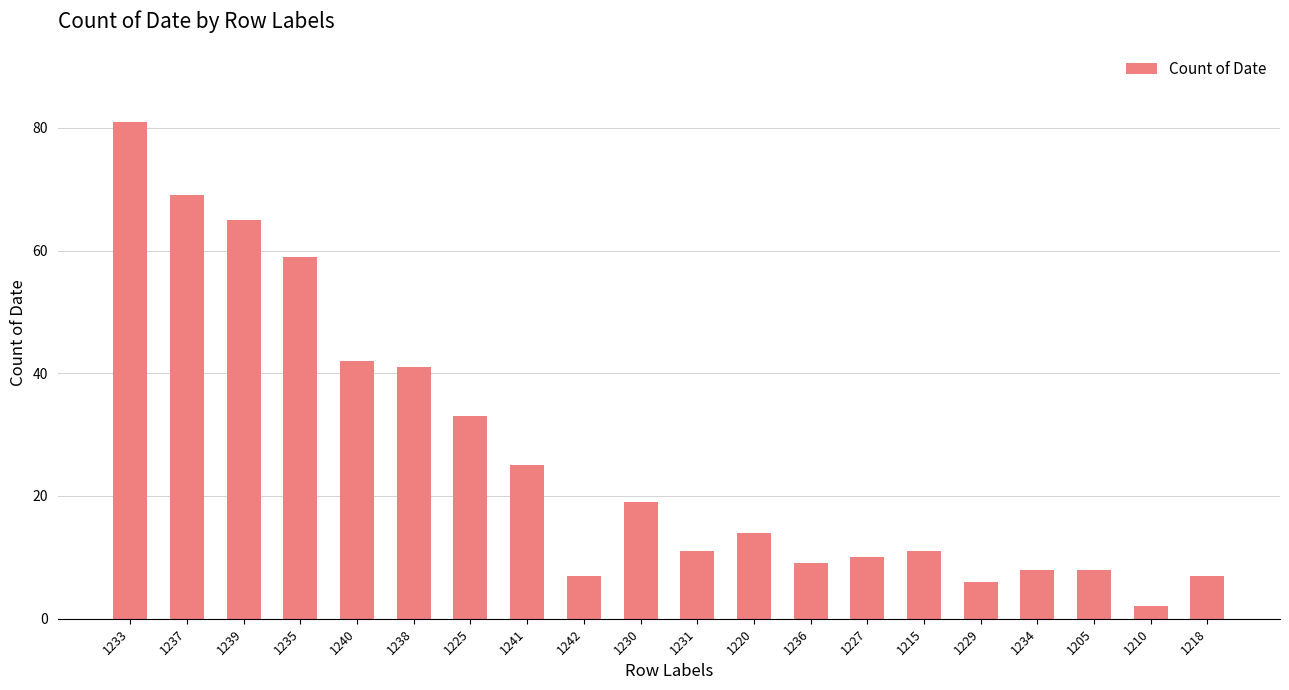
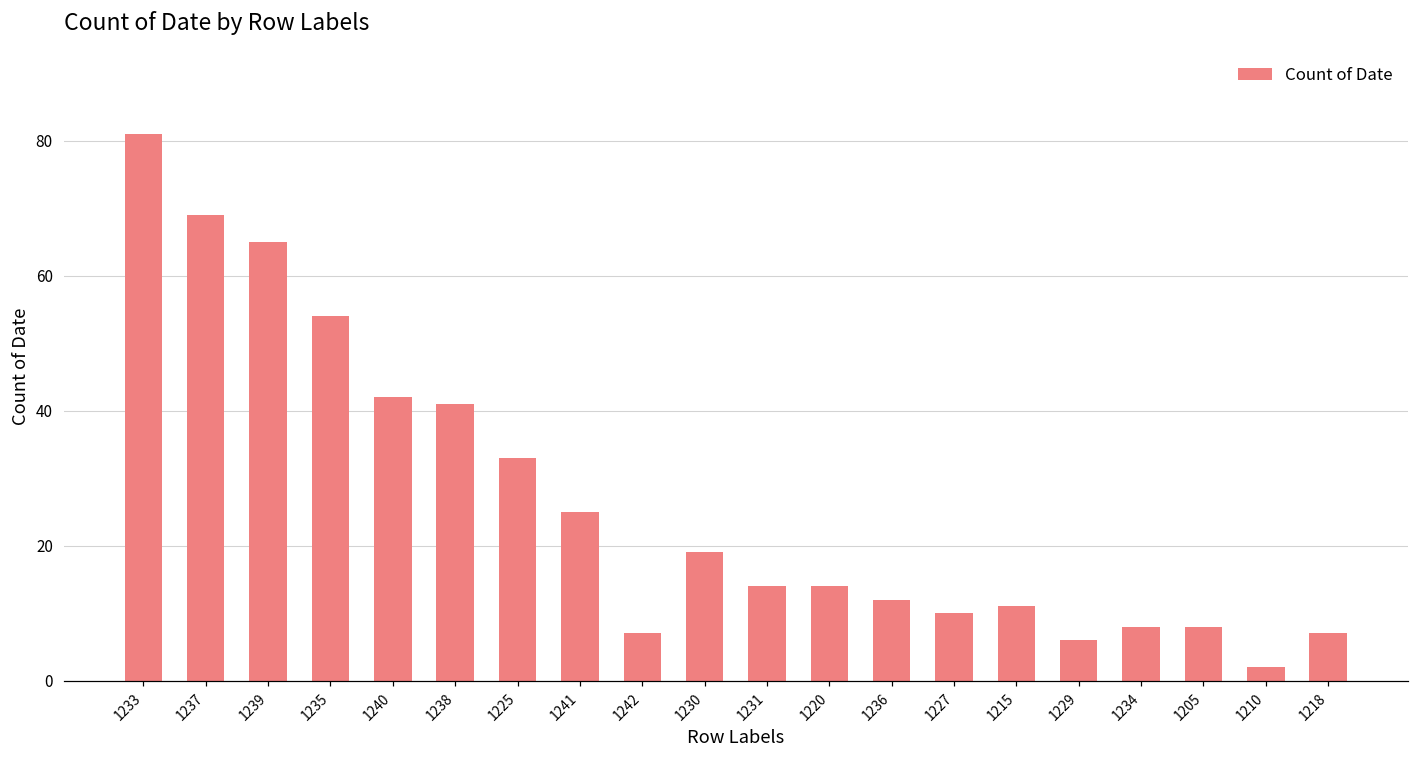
1235: 59 -> 54
1231: 11 -> 14
1236: 9 -> 12
